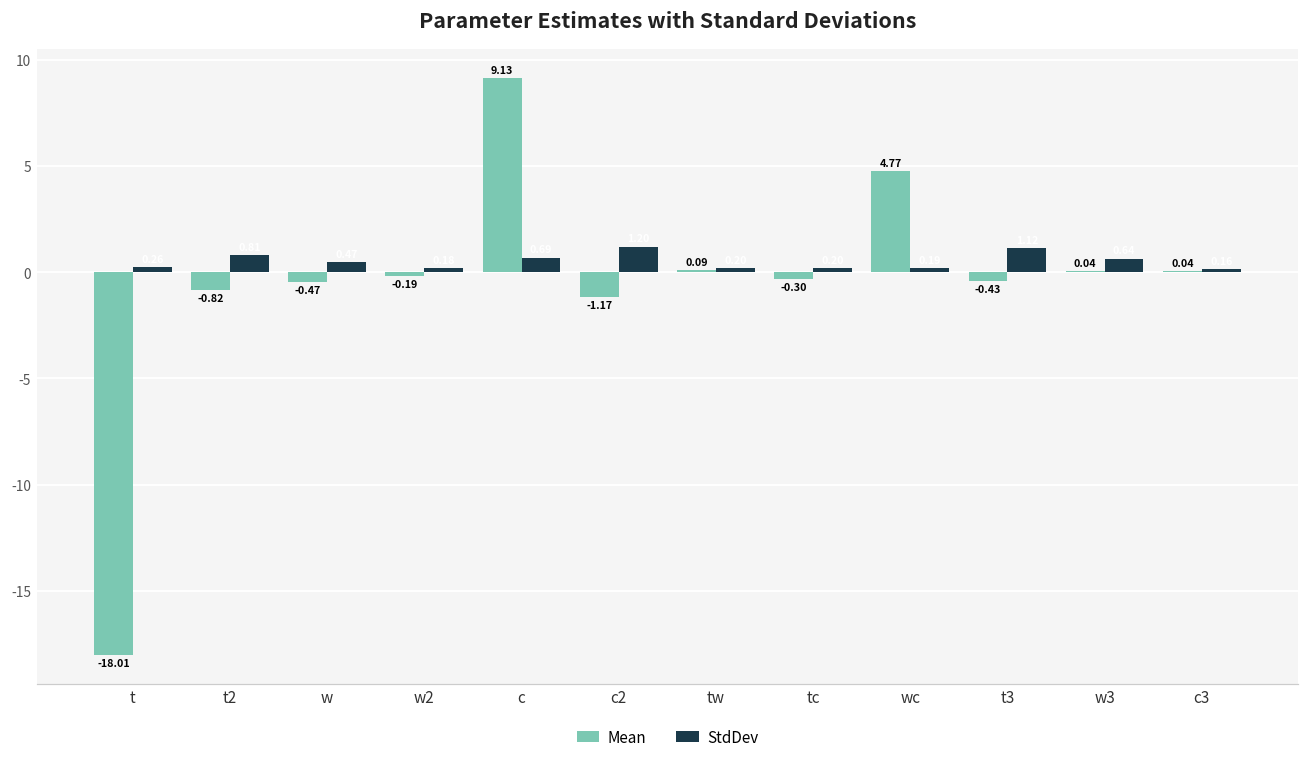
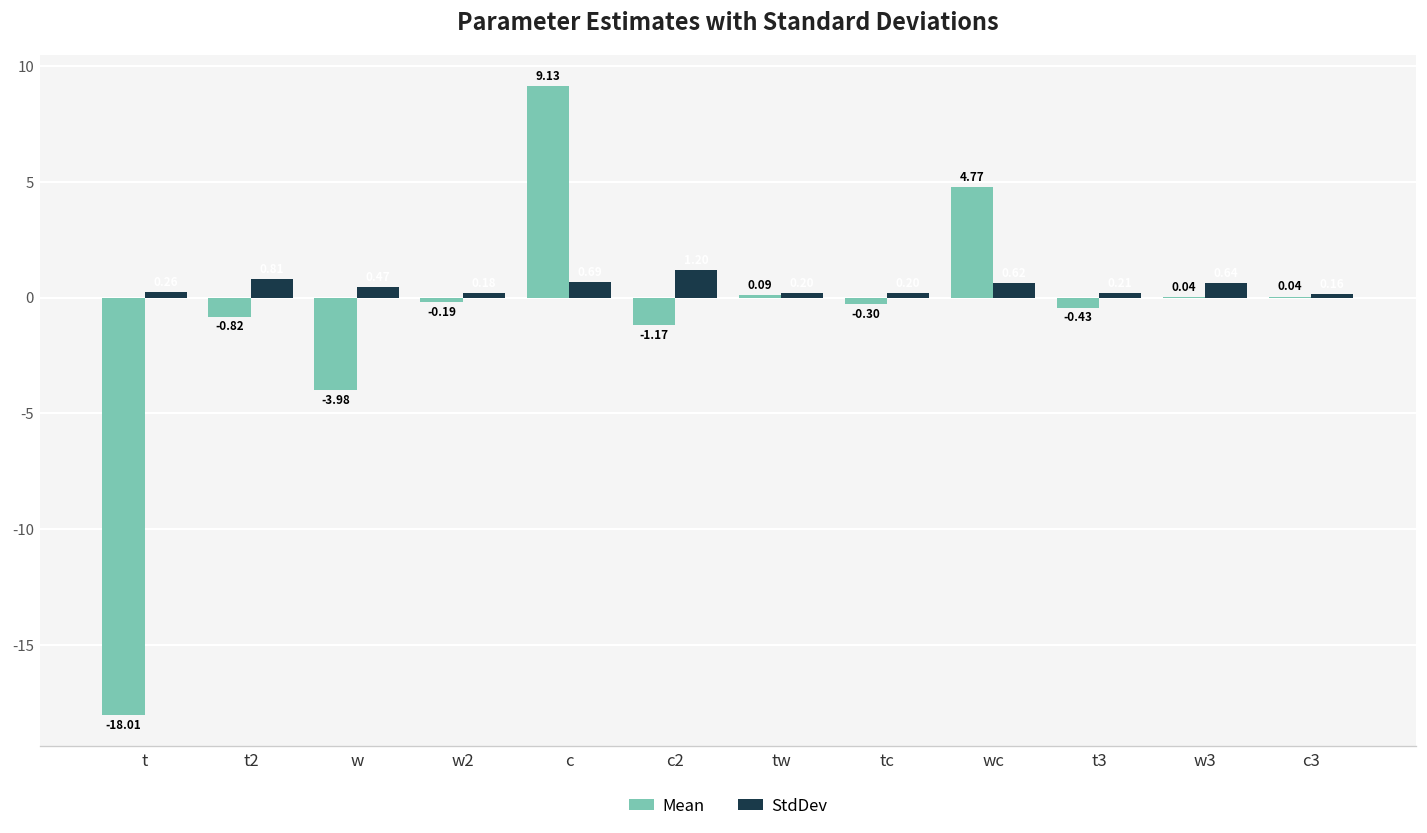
Mean, w: -0.47 -> -3.98
StdDev, wc: 0.2 -> 0.6
StdDev, t3: 1.1 -> 0.2
